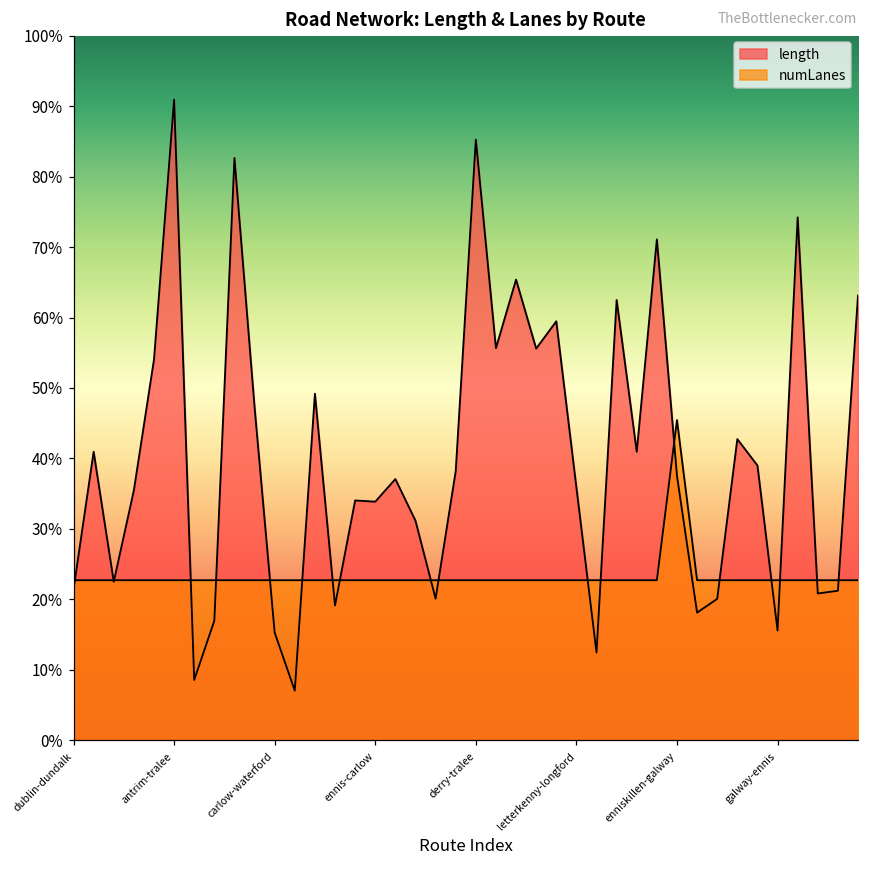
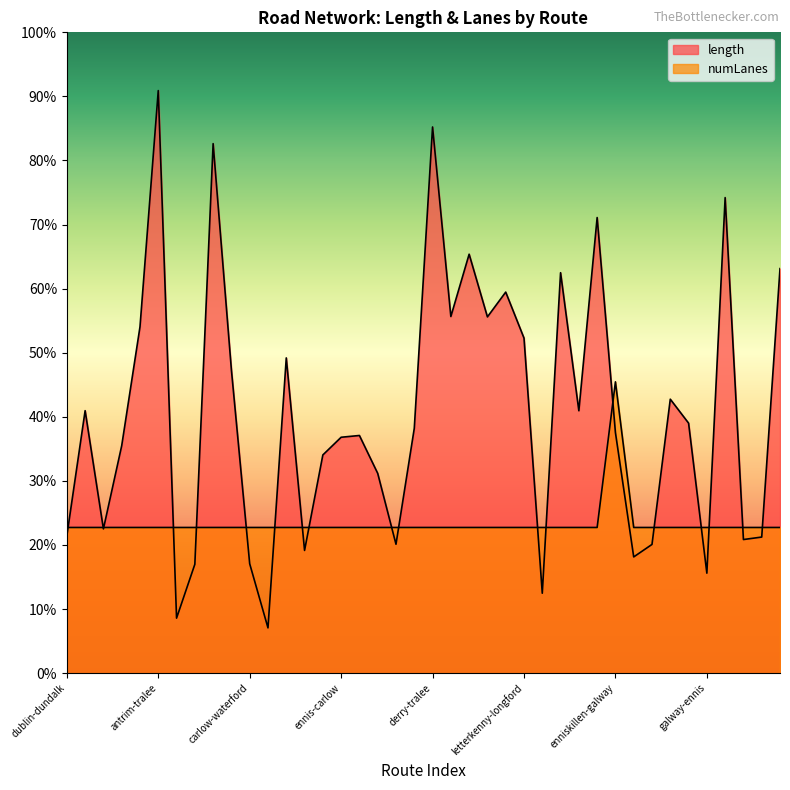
length, carlow-waterford: 15% -> 17%
length, ennis-carlow: 34% -> 37%
length, letterkenny-longford: 36% -> 52%
